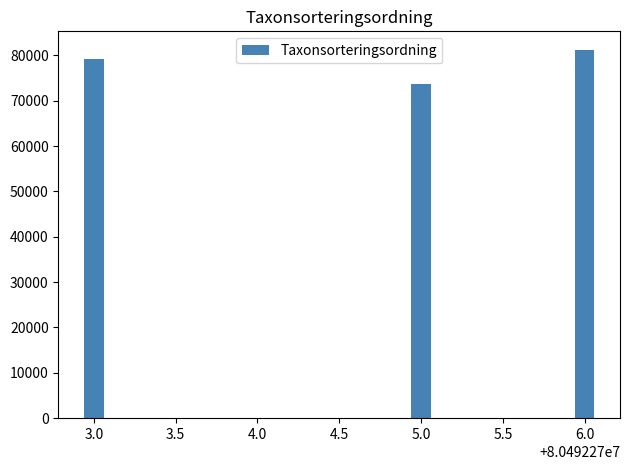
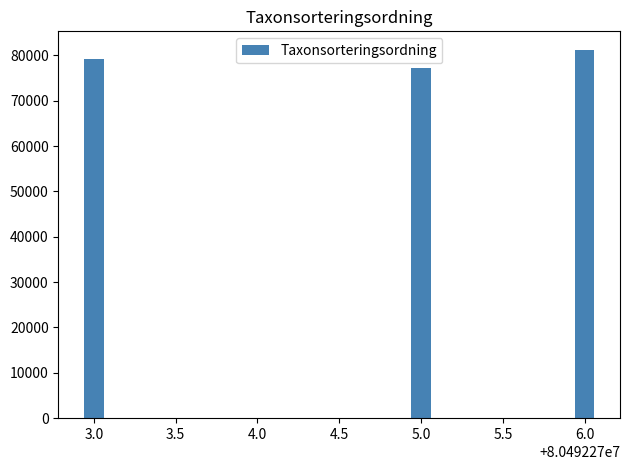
5.0: 74000 -> 77000
